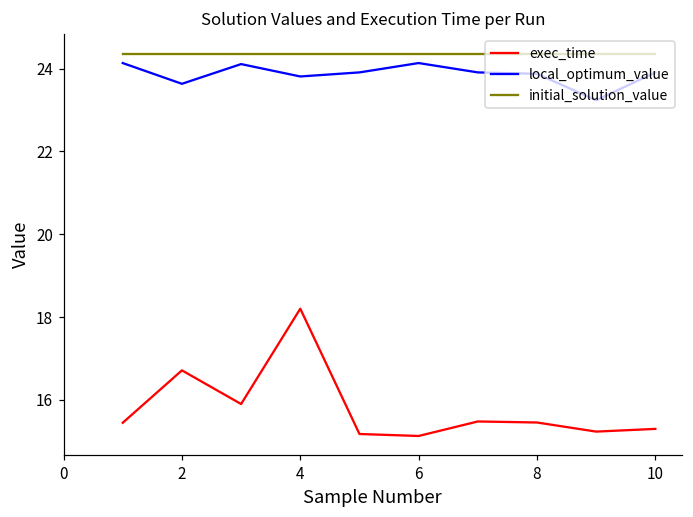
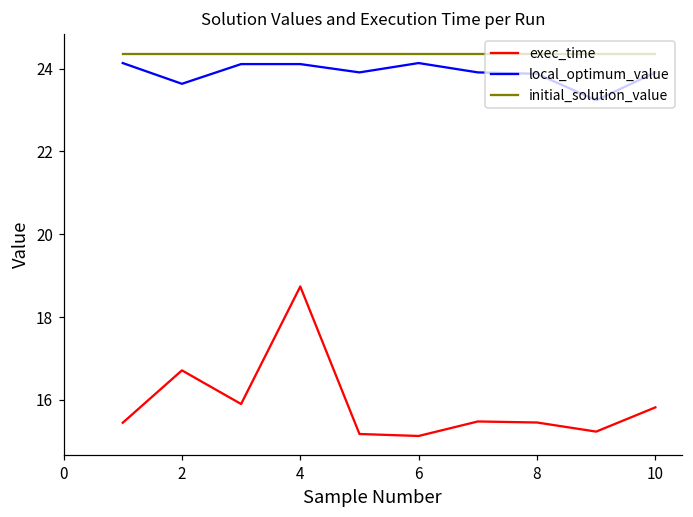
exec_time, 4: 18.2 -> 18.7
local_optimum_value, 4: 23.8 -> 24.1
exec_time, 10: 15.3 -> 15.8
